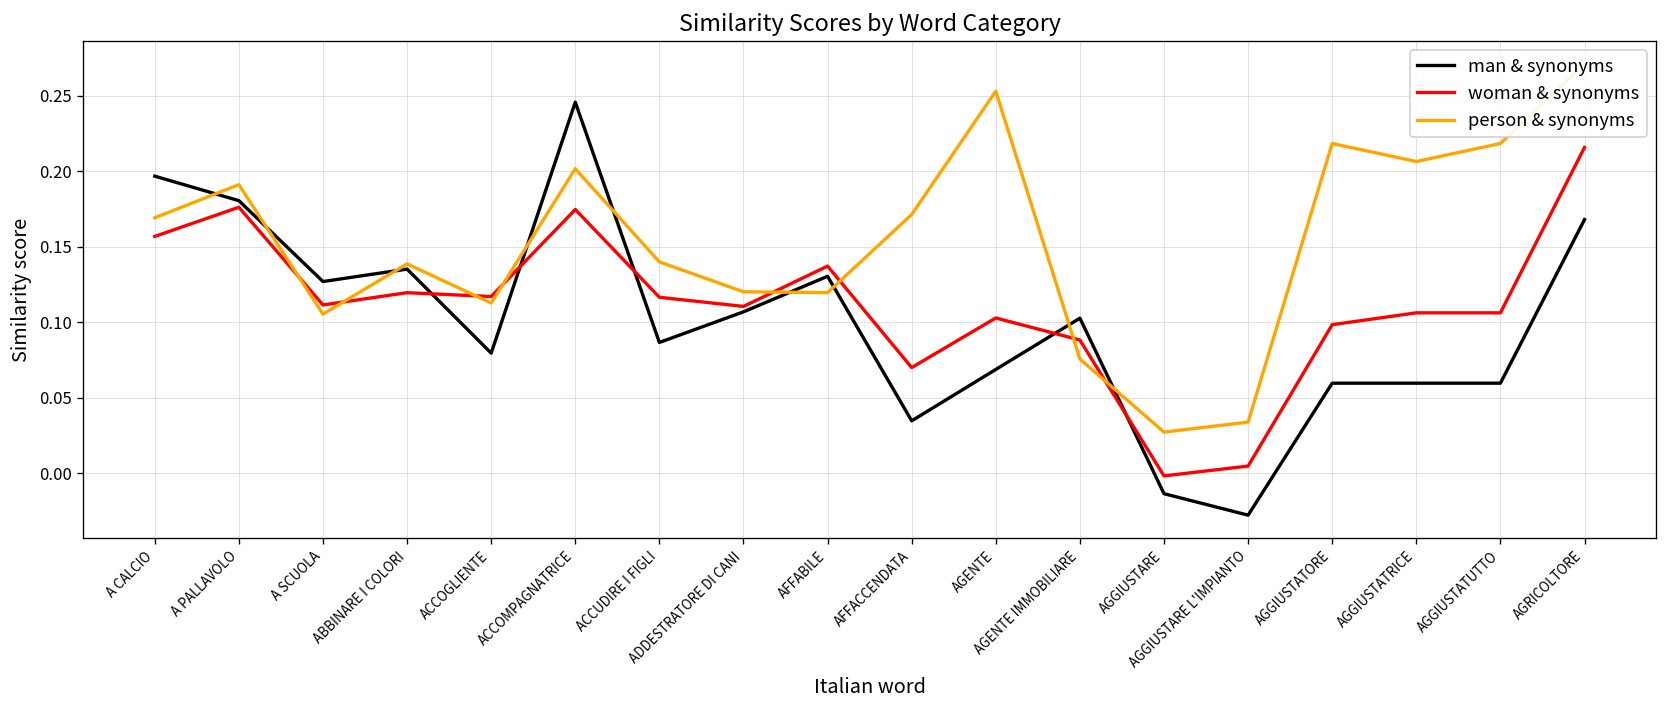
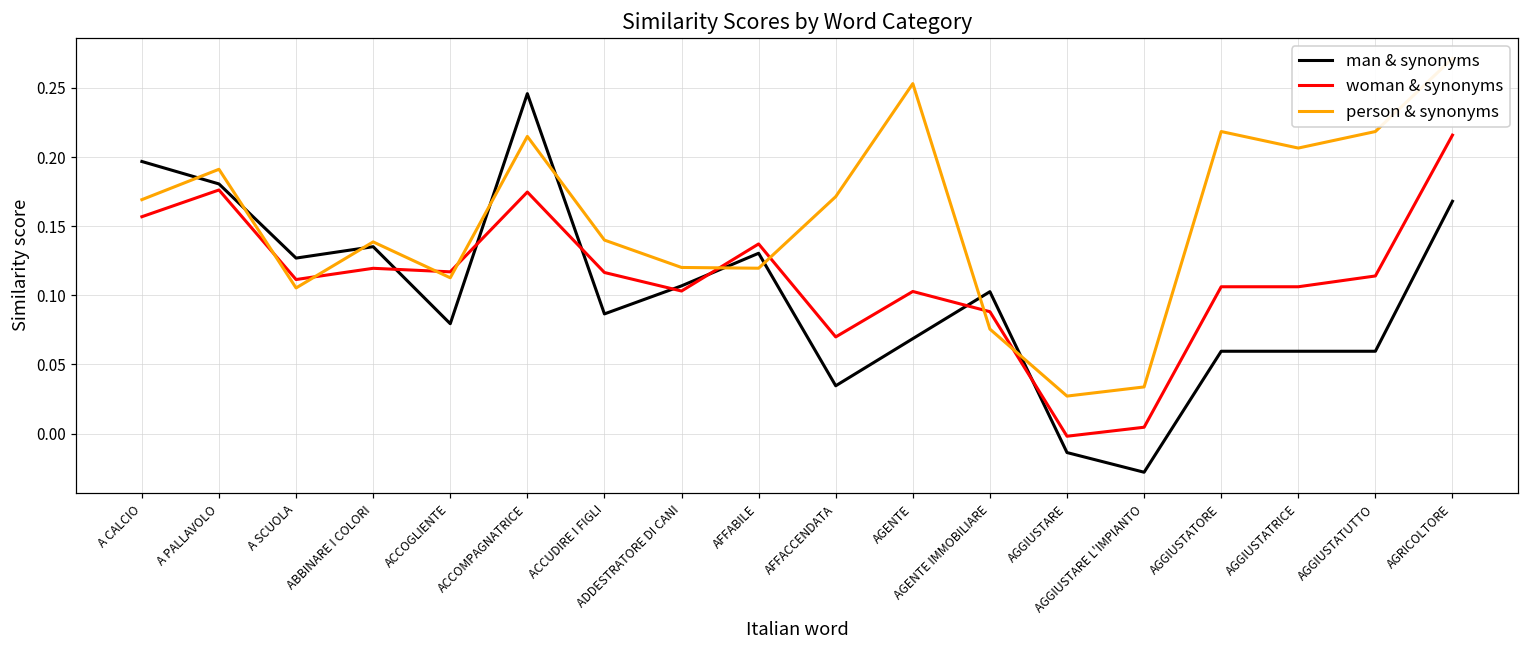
person & synonyms, ACCOMPAGNATRICE: 0.202 -> 0.215
woman & synonyms, ADDESTRATORE DI CANI: 0.110 -> 0.103
woman & synonyms, AGGIUSTATORE: 0.098 -> 0.106
woman & synonyms, AGGIUSTATUTTO: 0.106 -> 0.114
